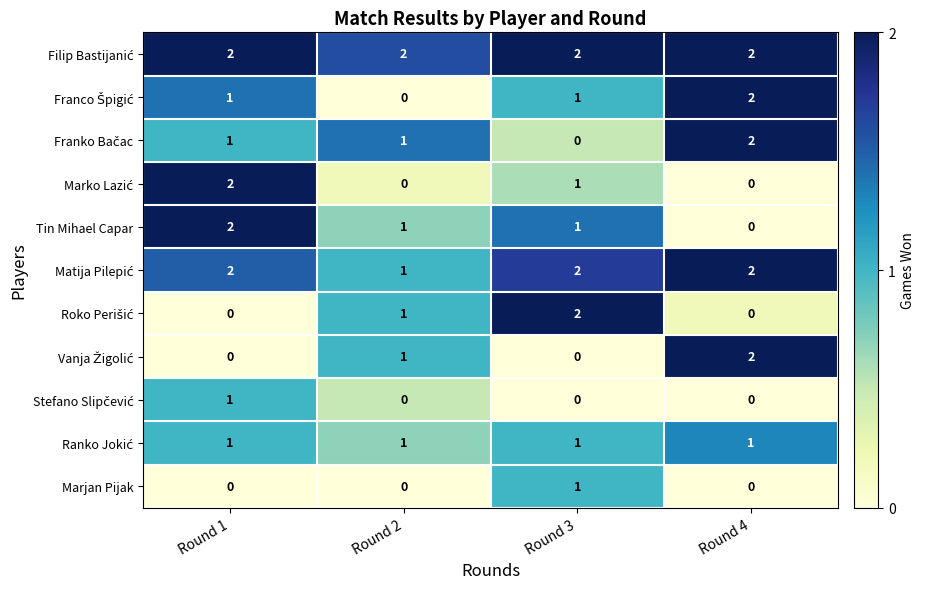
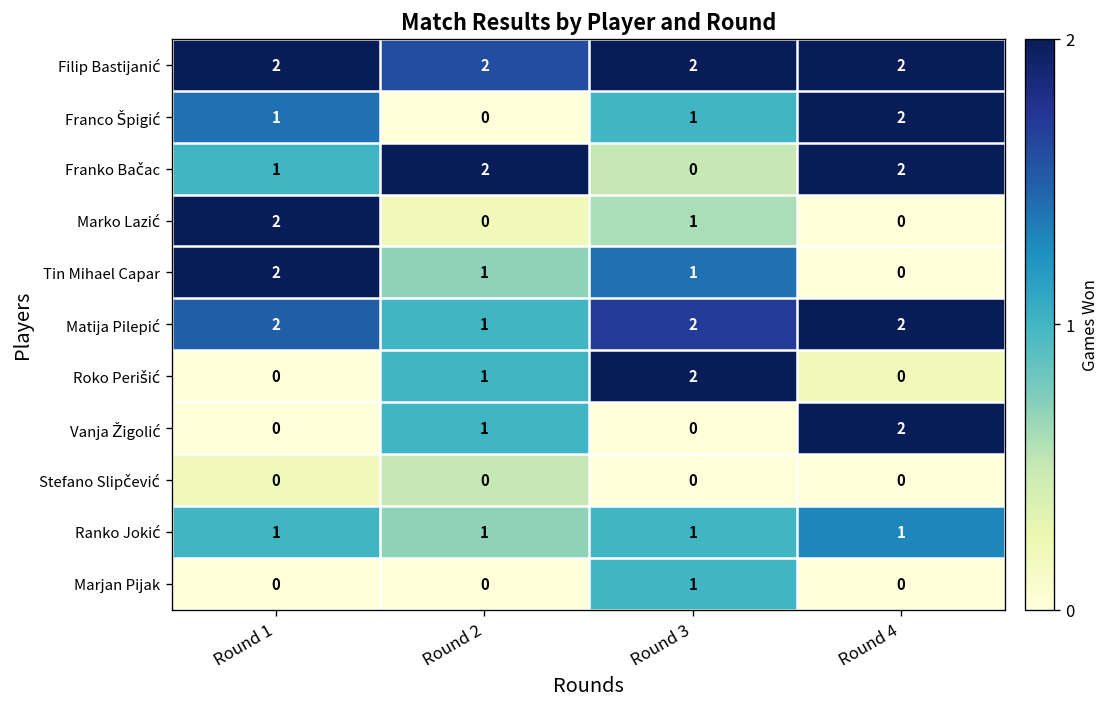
Franko Bačac, Round 2: 1 -> 2
Stefano Slipčević, Round 1: 1 -> 0
